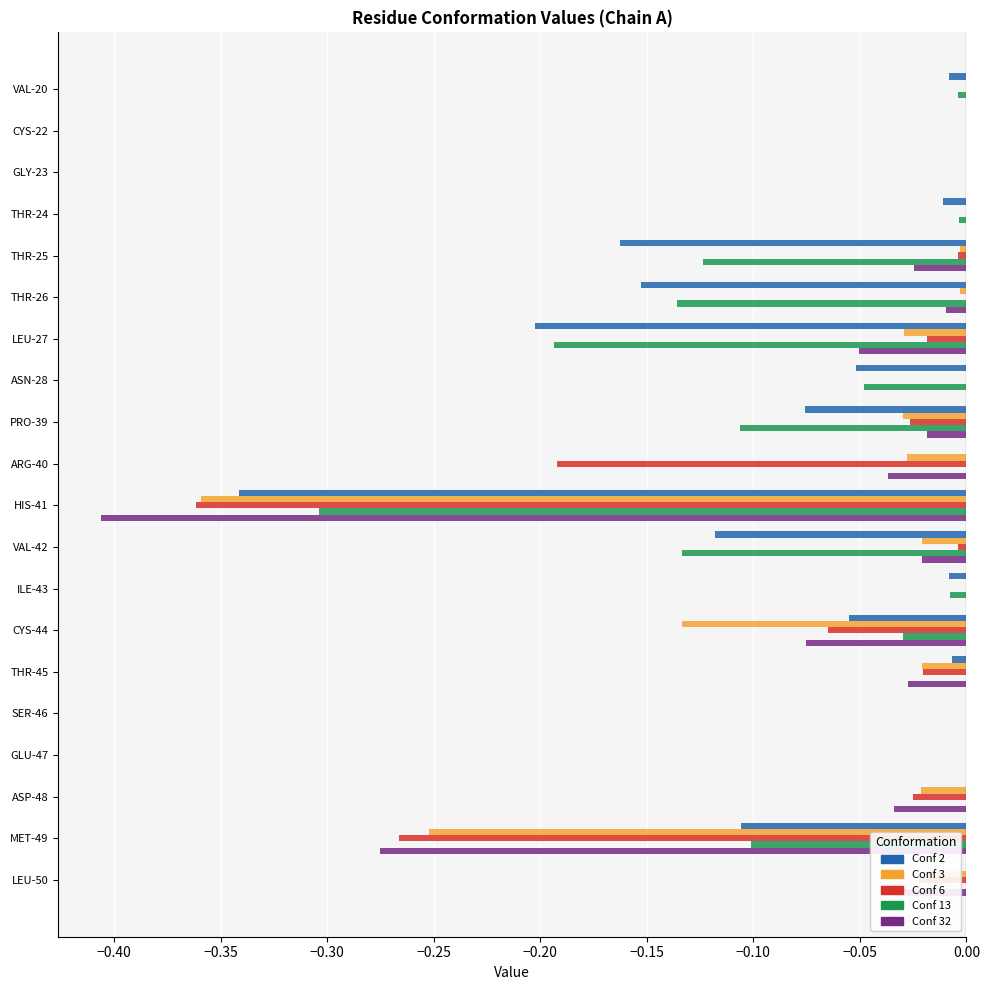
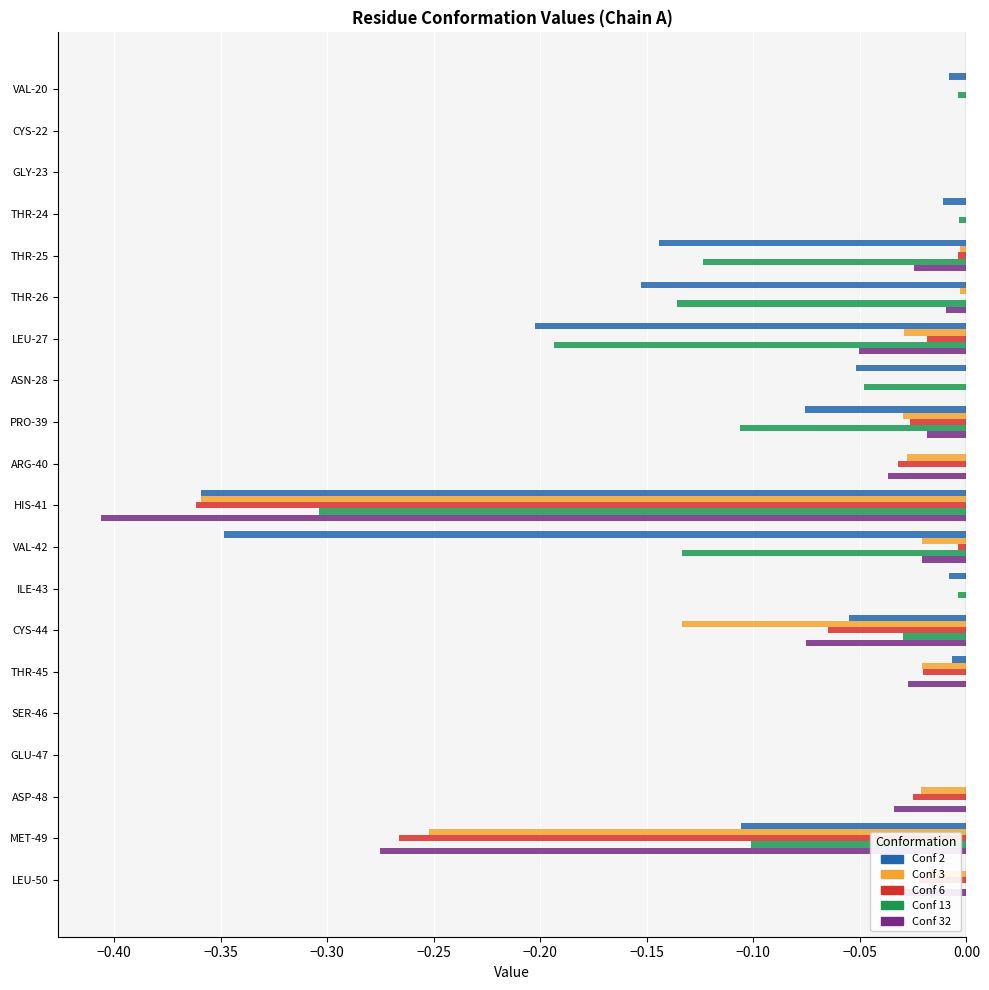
Conf 2, THR-25: -0.163 -> -0.144
Conf 6, ARG-40: -0.192 -> -0.032
Conf 2, HIS-41: -0.341 -> -0.359
Conf 2, VAL-42: -0.118 -> -0.349
Conf 13, ILE-43: -0.008 -> -0.004
